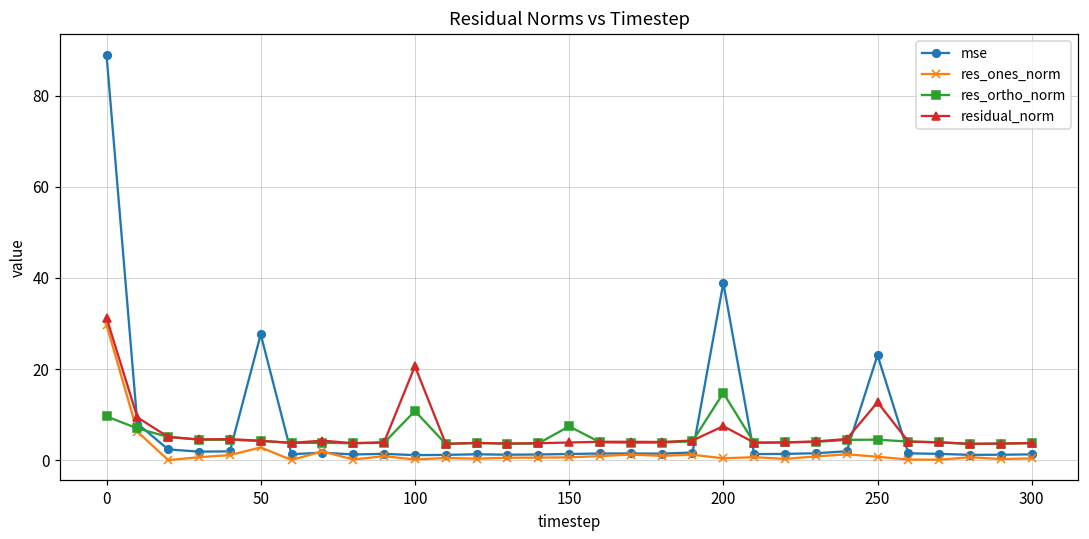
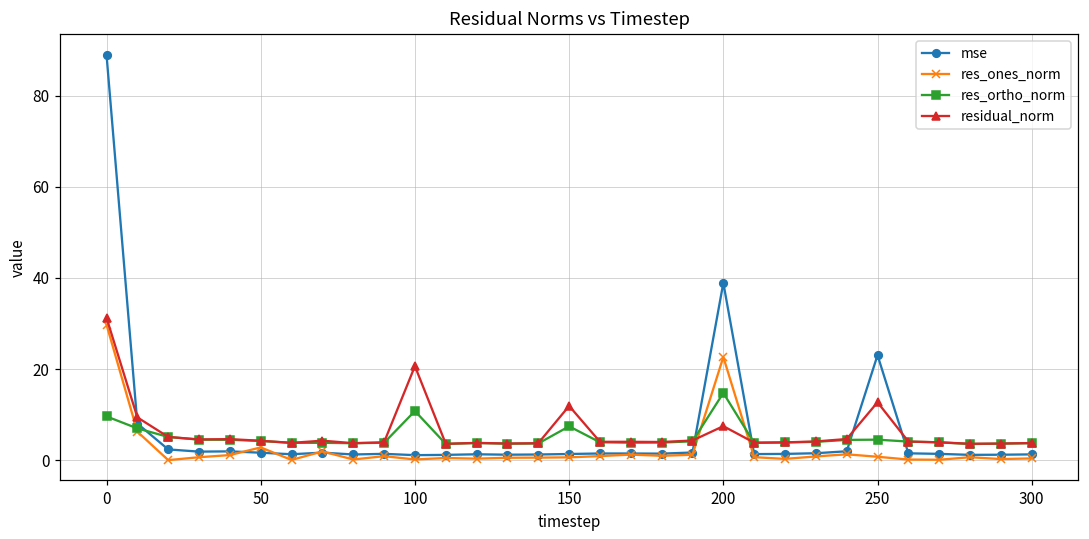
mse, 50: 28 -> 2
residual_norm, 150: 4 -> 12
res_ones_norm, 200: 0 -> 23
